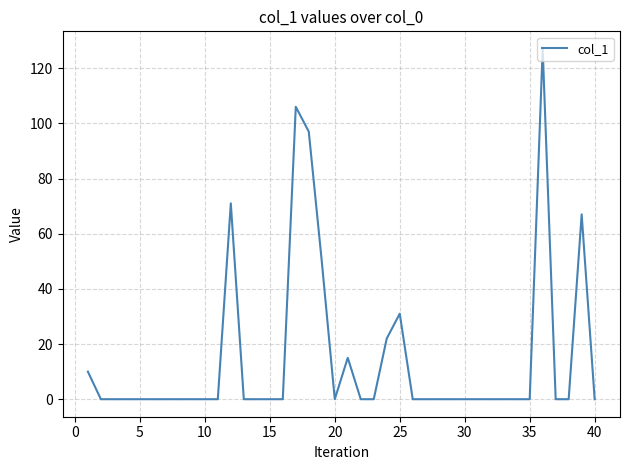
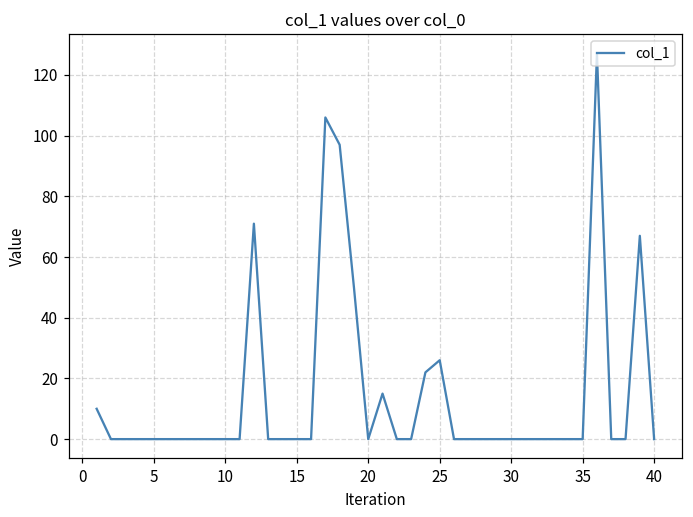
25: 31 -> 26
